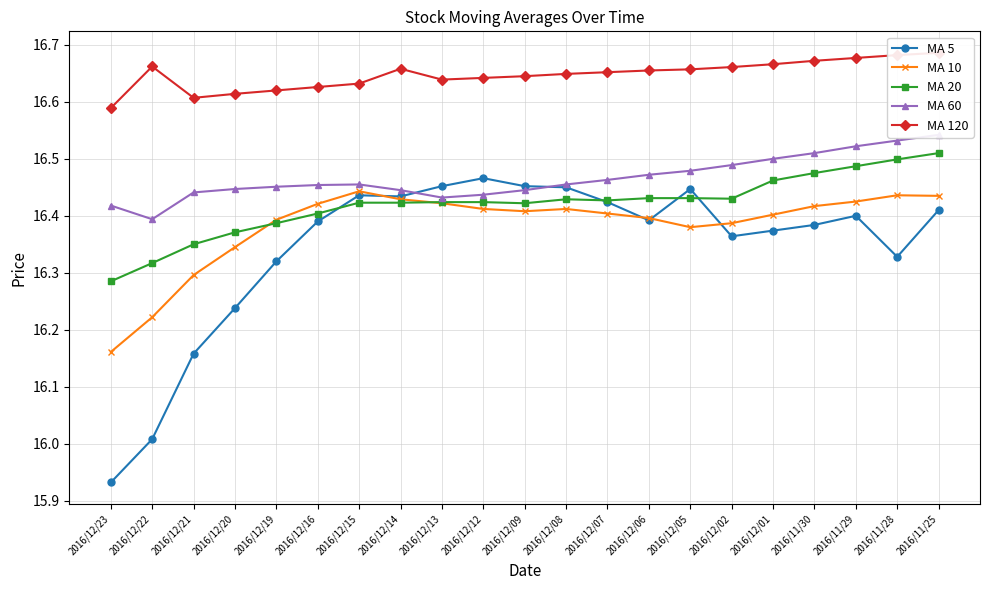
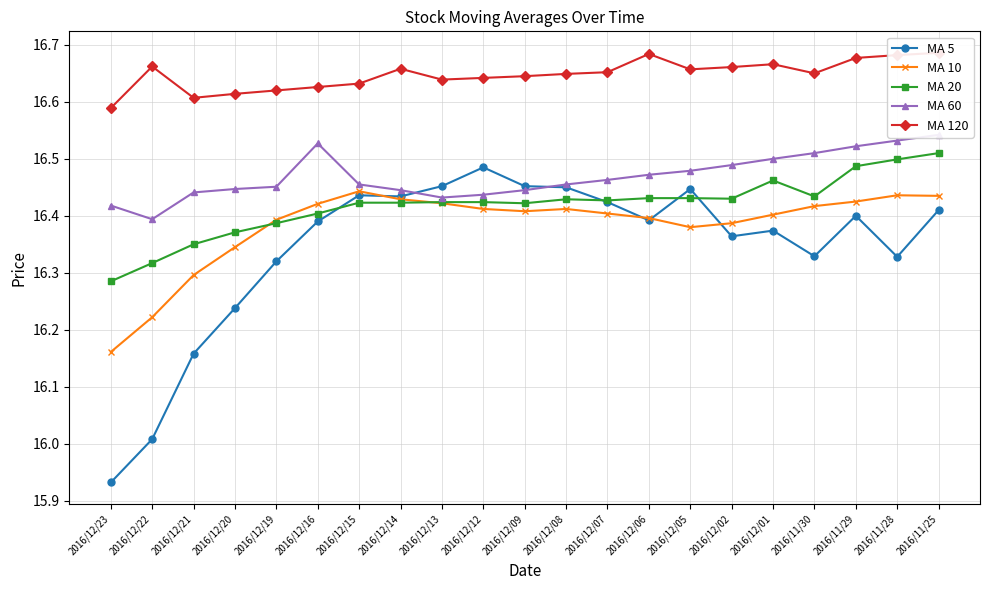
MA 60, 2016/12/16: 16.45 -> 16.53
MA 5, 2016/12/12: 16.47 -> 16.49
MA 120, 2016/12/06: 16.66 -> 16.68
MA 5, 2016/11/30: 16.38 -> 16.33
MA 20, 2016/11/30: 16.48 -> 16.43
MA 120, 2016/11/30: 16.67 -> 16.65
